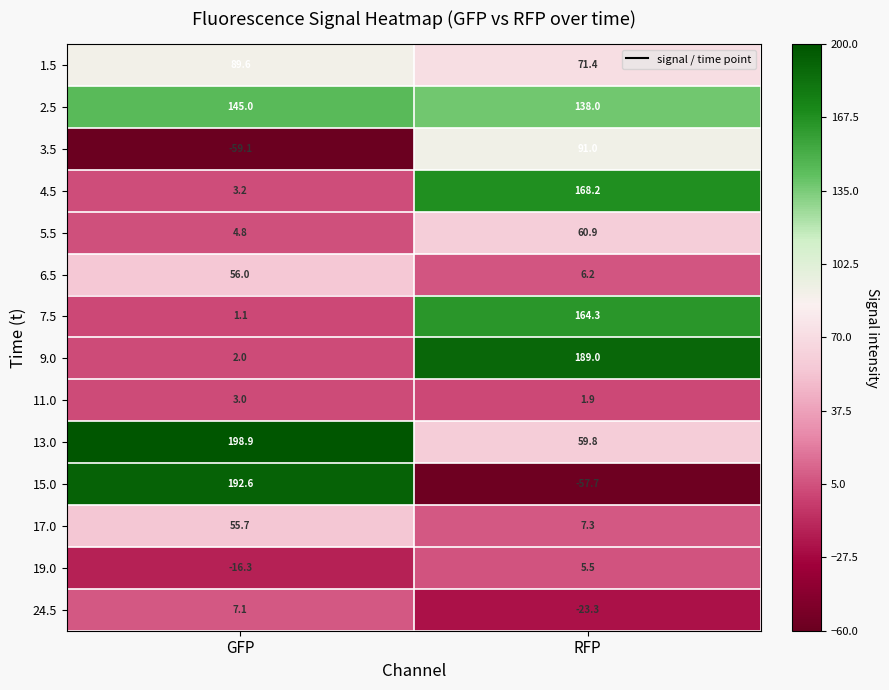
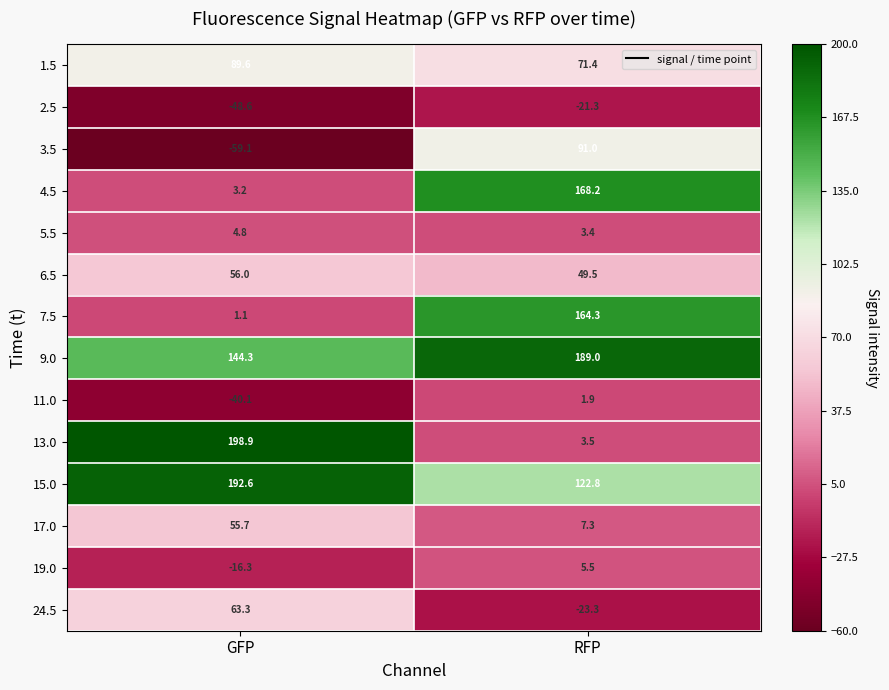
2.5, GFP: 145.0 -> -48.6
2.5, RFP: 138.0 -> -21.3
5.5, RFP: 60.9 -> 3.4
6.5, RFP: 6.2 -> 49.5
9.0, GFP: 2.0 -> 144.3
11.0, GFP: 3.0 -> -40.1
13.0, RFP: 59.8 -> 3.5
15.0, RFP: -57.7 -> 122.8
24.5, GFP: 7.1 -> 63.3
